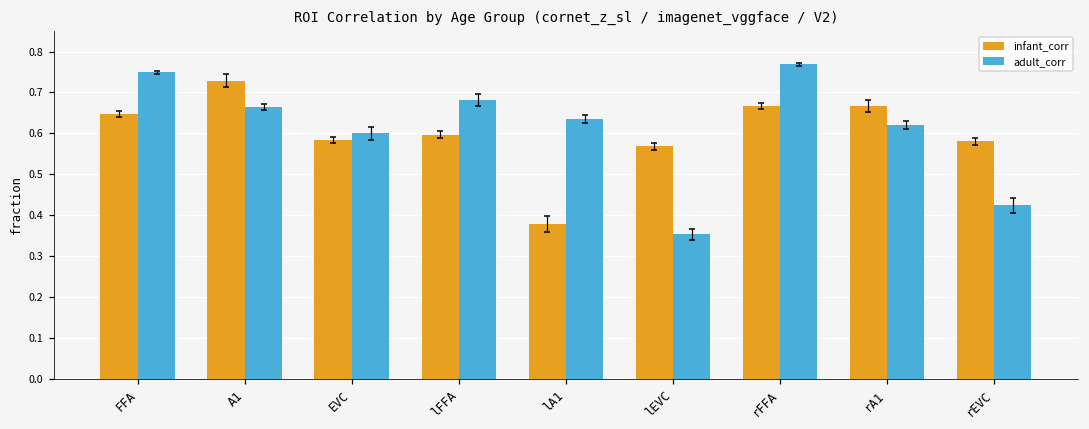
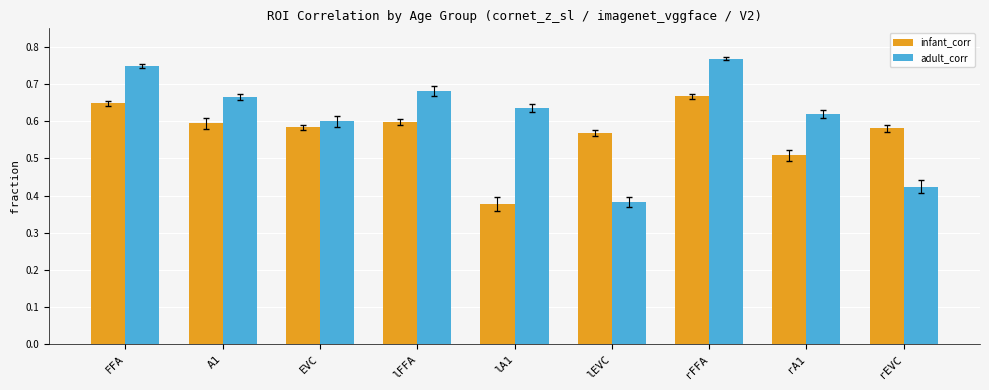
infant_corr, A1: 0.73 -> 0.59
adult_corr, lEVC: 0.35 -> 0.38
infant_corr, rA1: 0.67 -> 0.51
